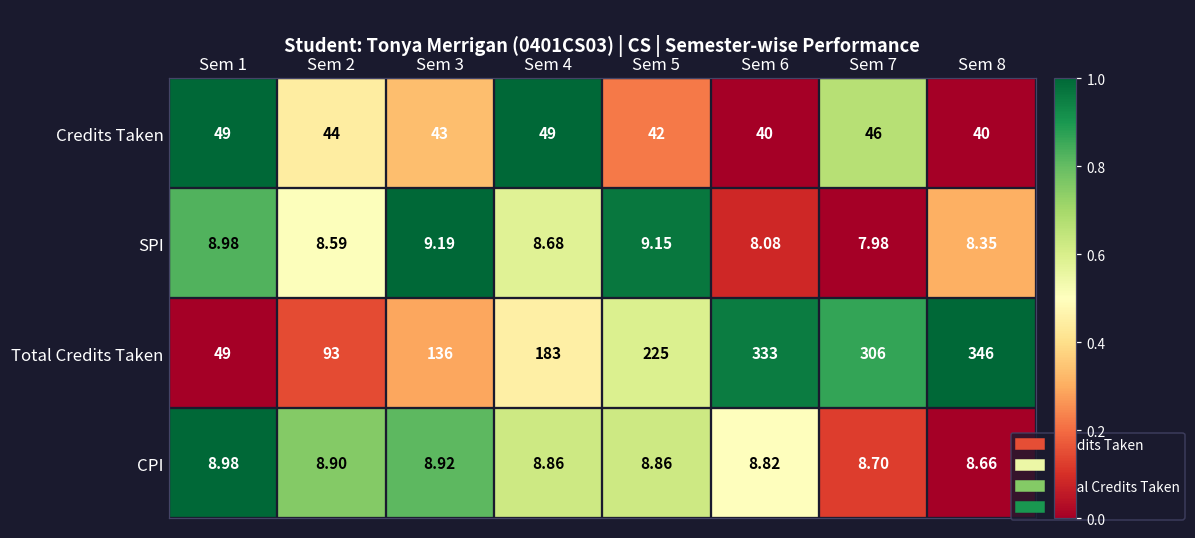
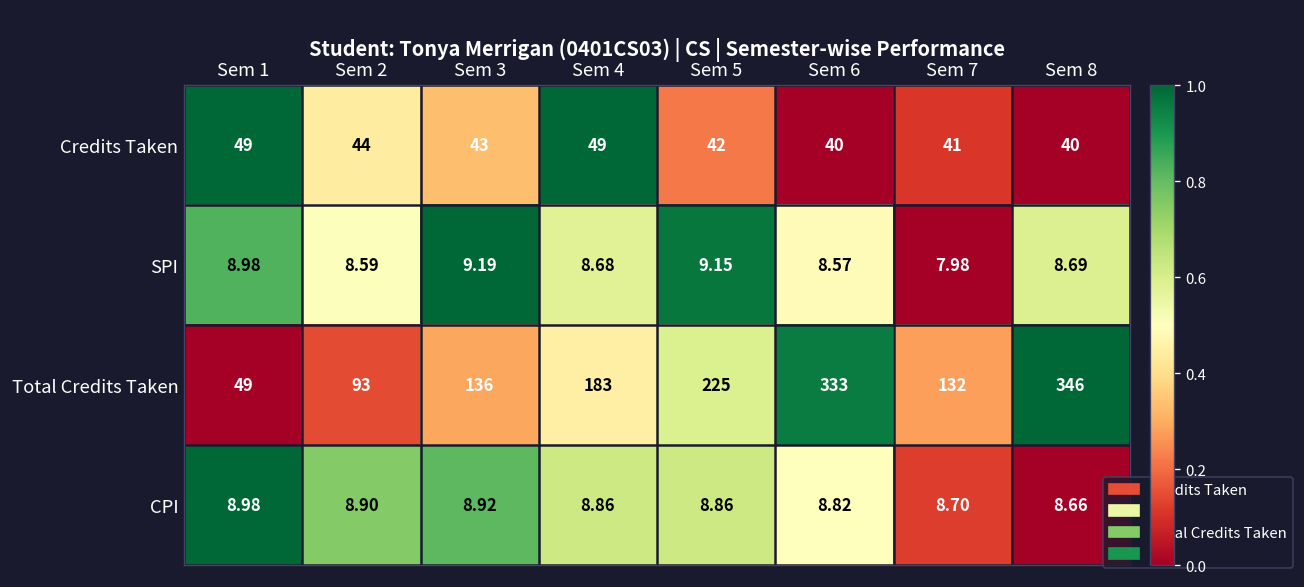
Credits Taken, Sem 7: 46 -> 41
SPI, Sem 6: 8.08 -> 8.57
SPI, Sem 8: 8.35 -> 8.69
Total Credits Taken, Sem 7: 306 -> 132
